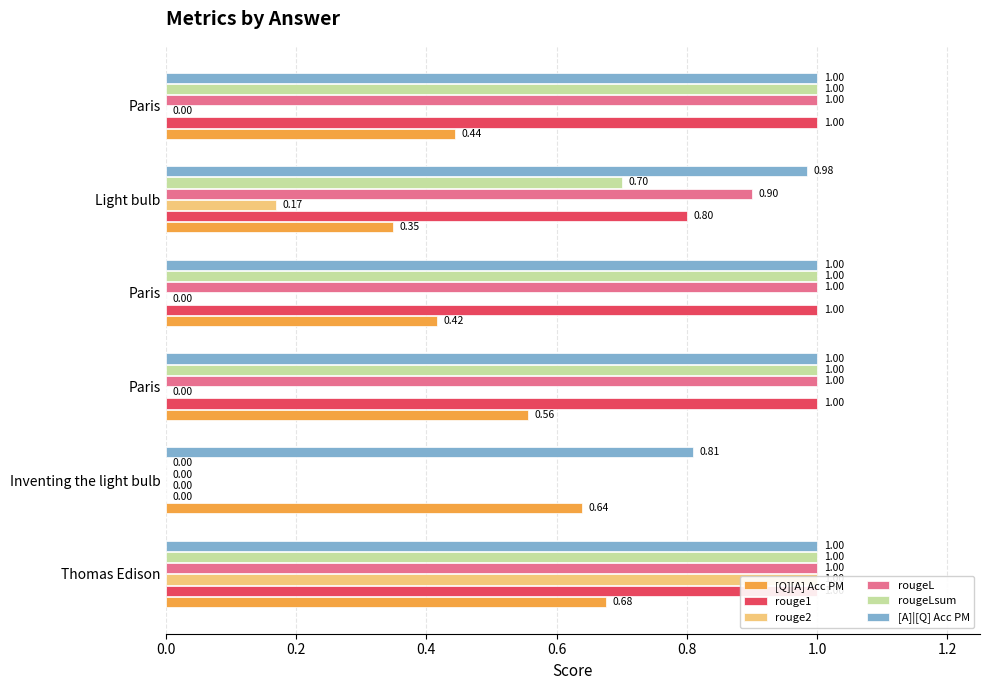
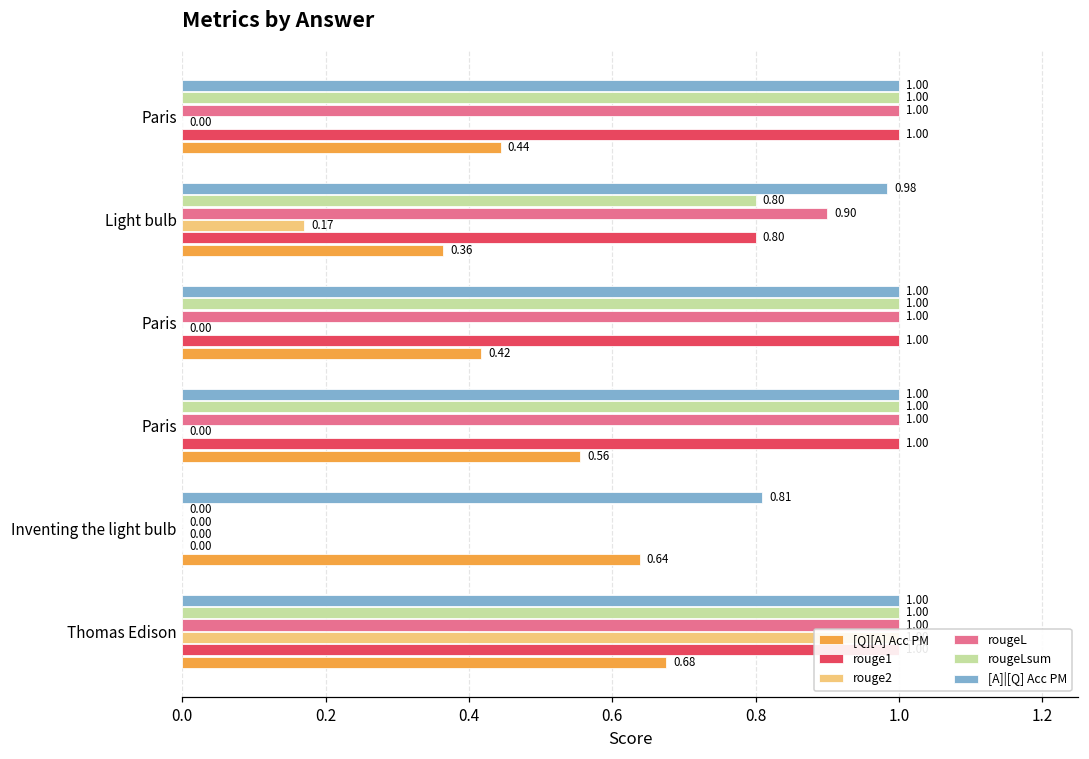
rougeLsum, Light bulb: 0.70 -> 0.80
[Q][A] Acc PM, Light bulb: 0.35 -> 0.36
